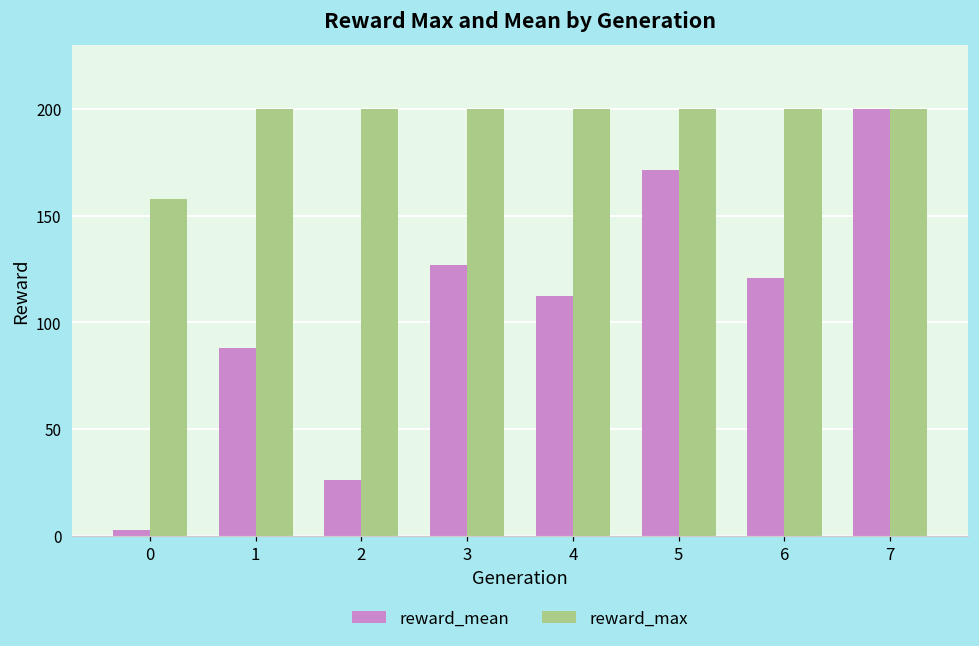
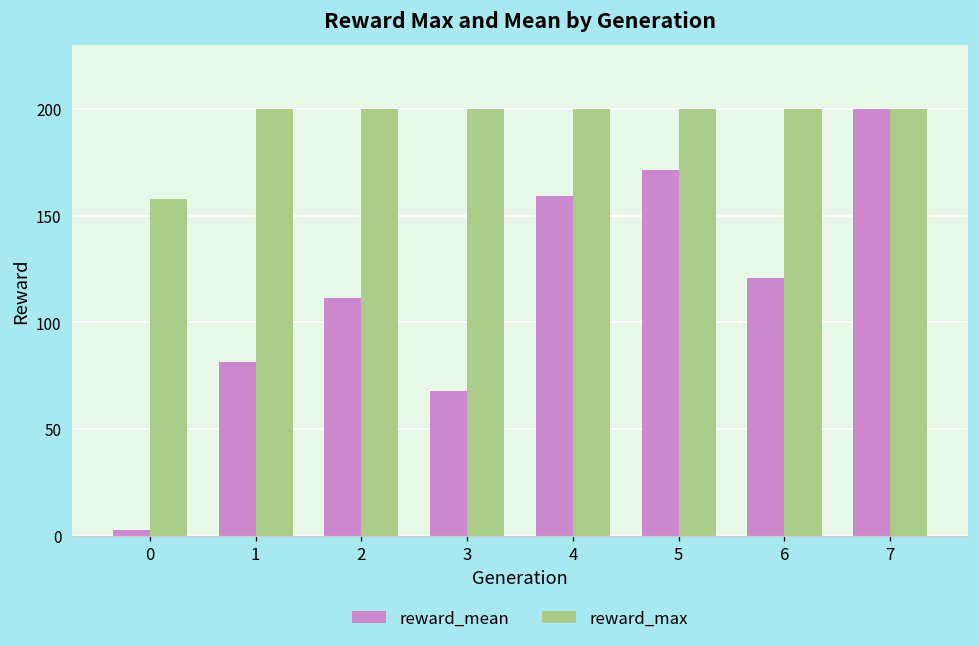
reward_mean, 1: 88 -> 81
reward_mean, 2: 26 -> 111
reward_mean, 3: 127 -> 68
reward_mean, 4: 113 -> 159
